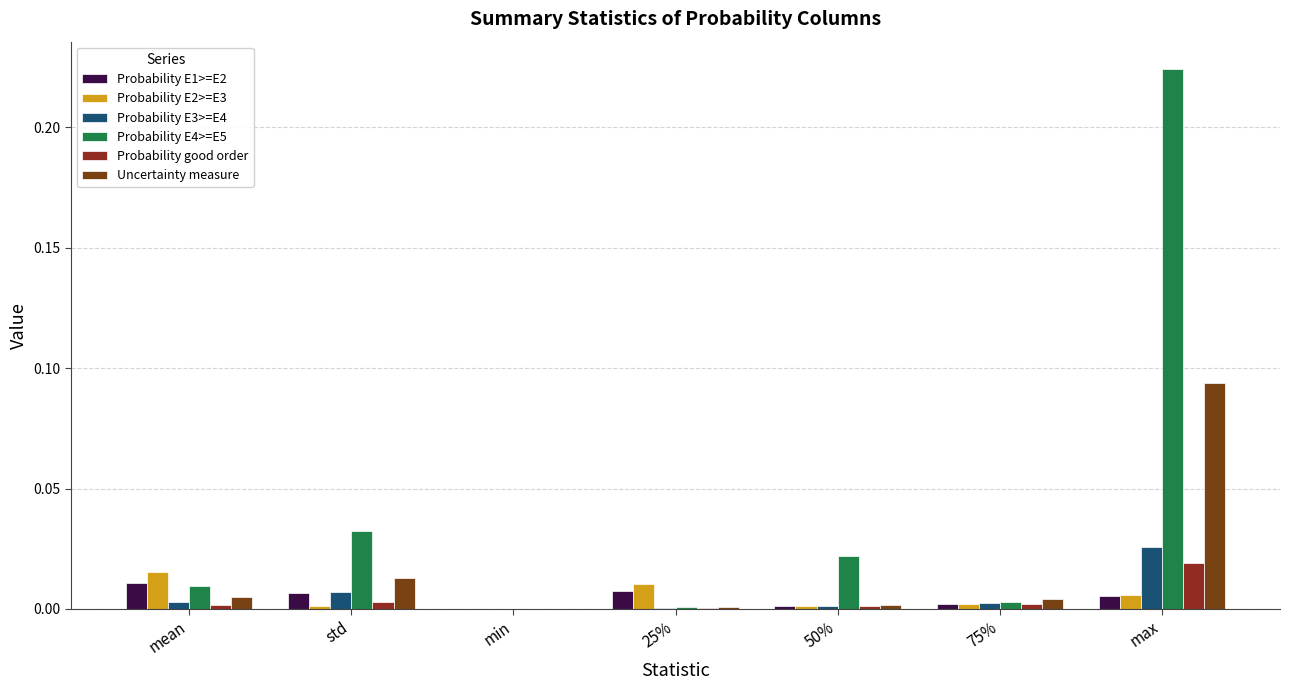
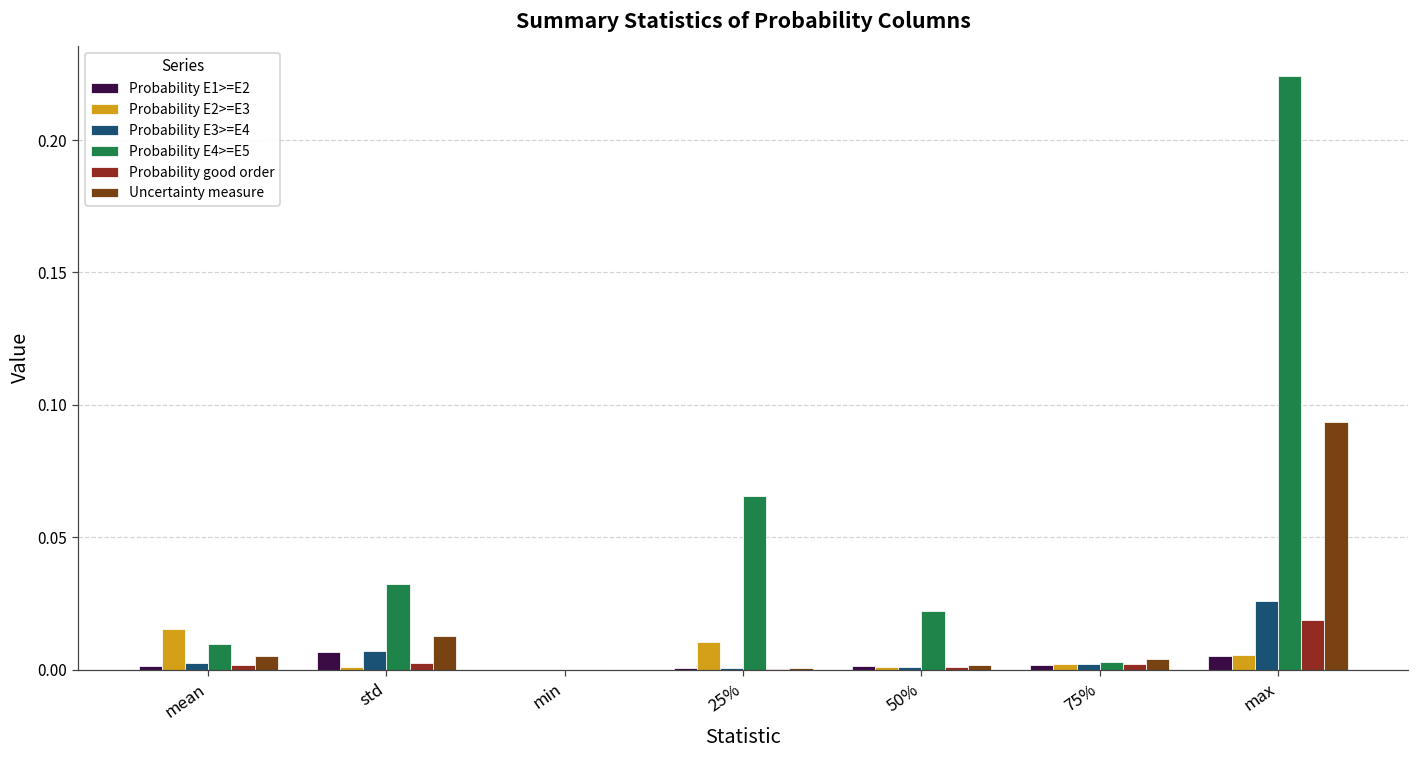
Probability E1>=E2, mean: 0.011 -> 0.001
Probability E1>=E2, 25%: 0.007 -> 0.001
Probability E4>=E5, 25%: 0.001 -> 0.066
